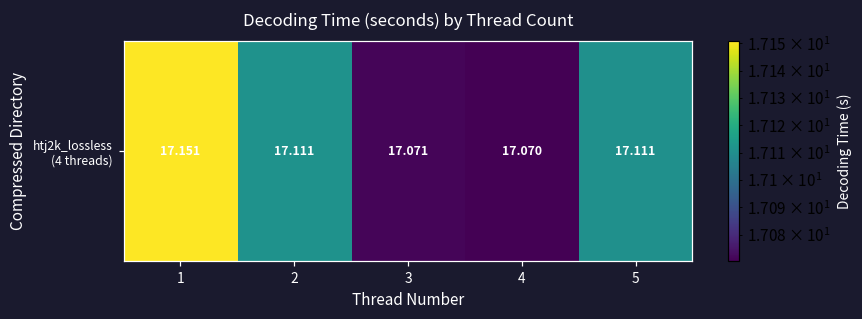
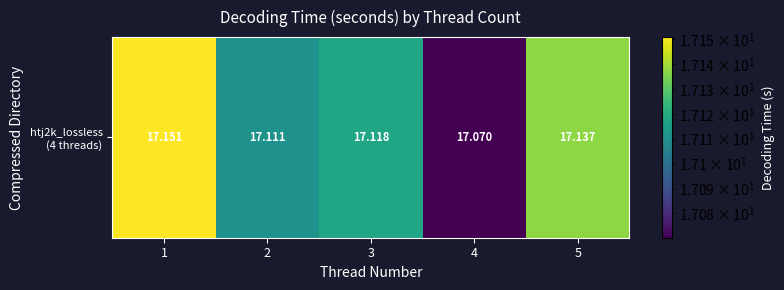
htj2k_lossless (4 threads), 3: 17.071 -> 17.118
htj2k_lossless (4 threads), 5: 17.111 -> 17.137
